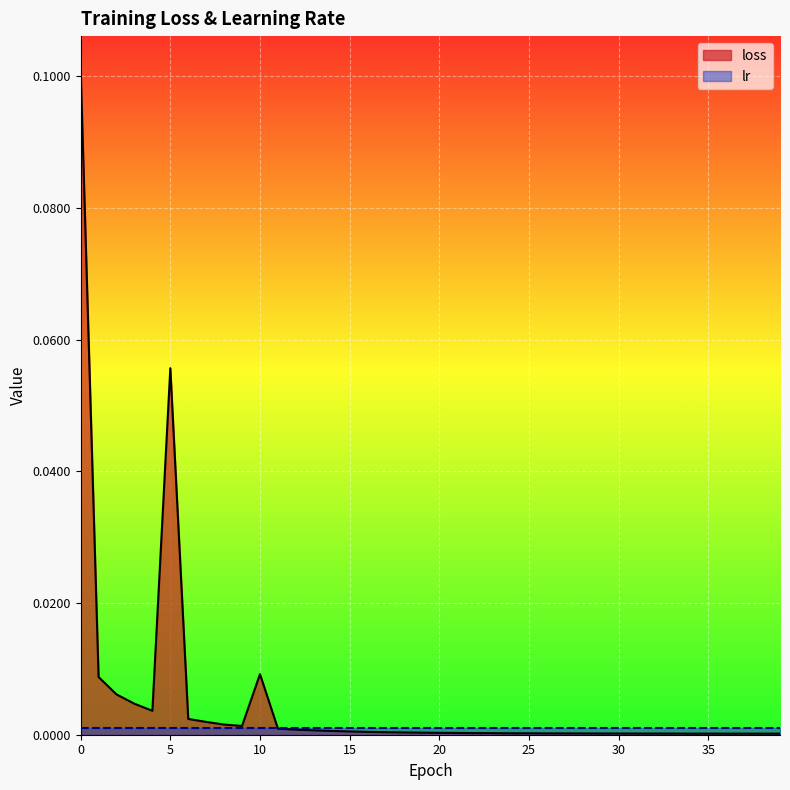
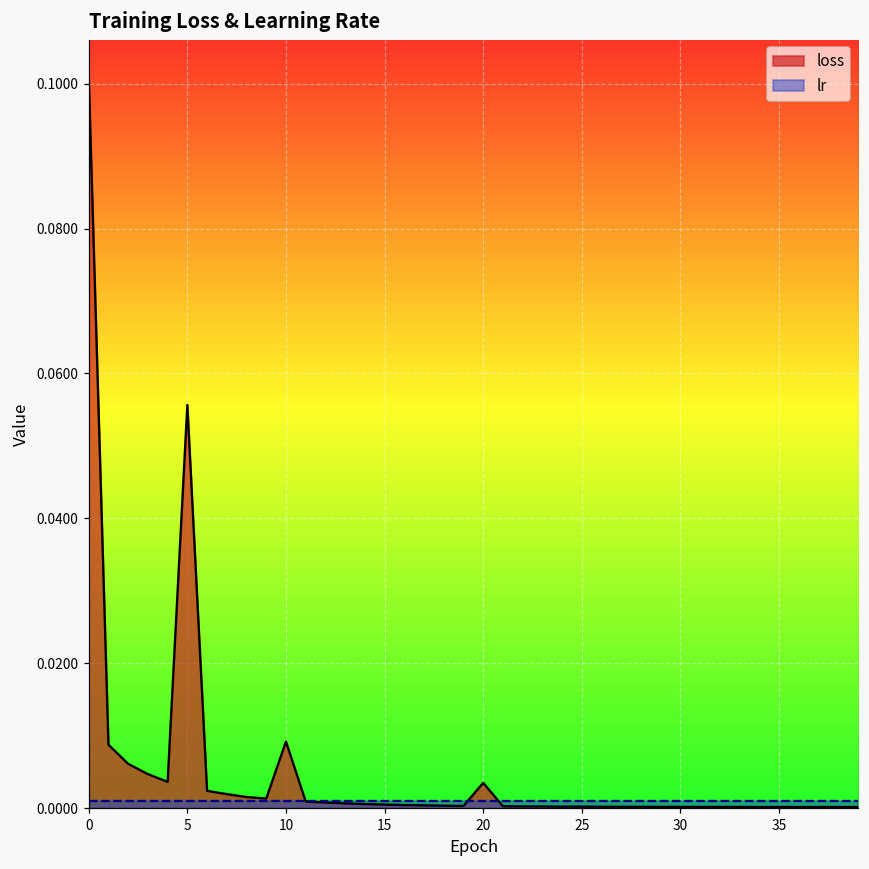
loss, 20: 0.000 -> 0.003
